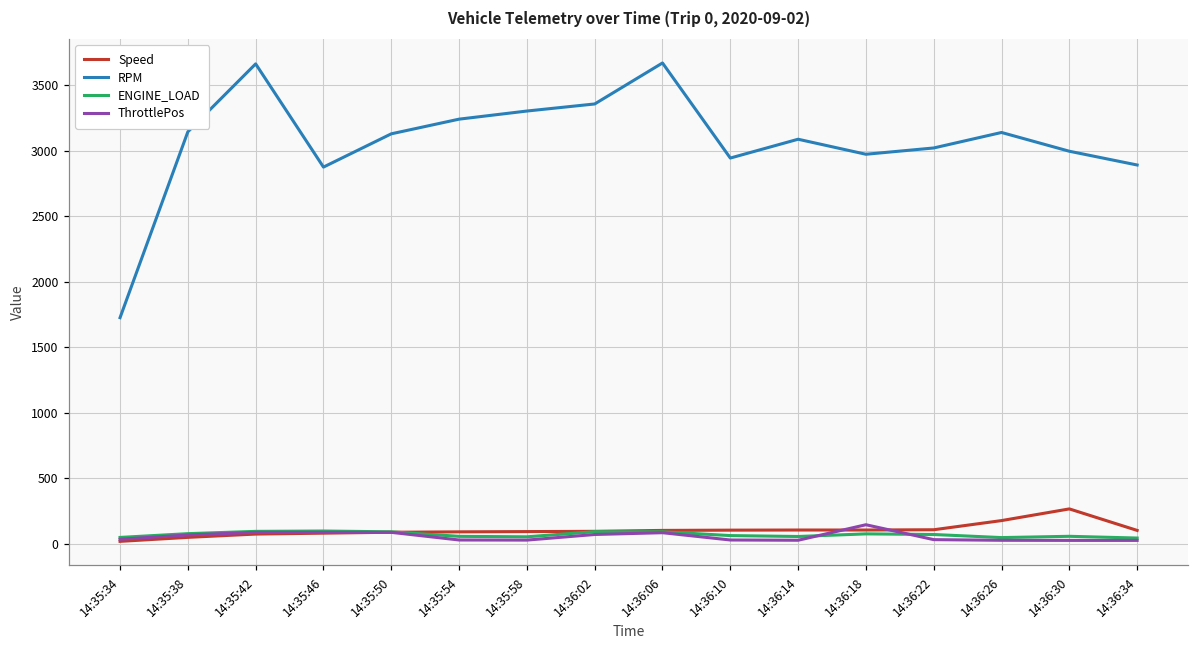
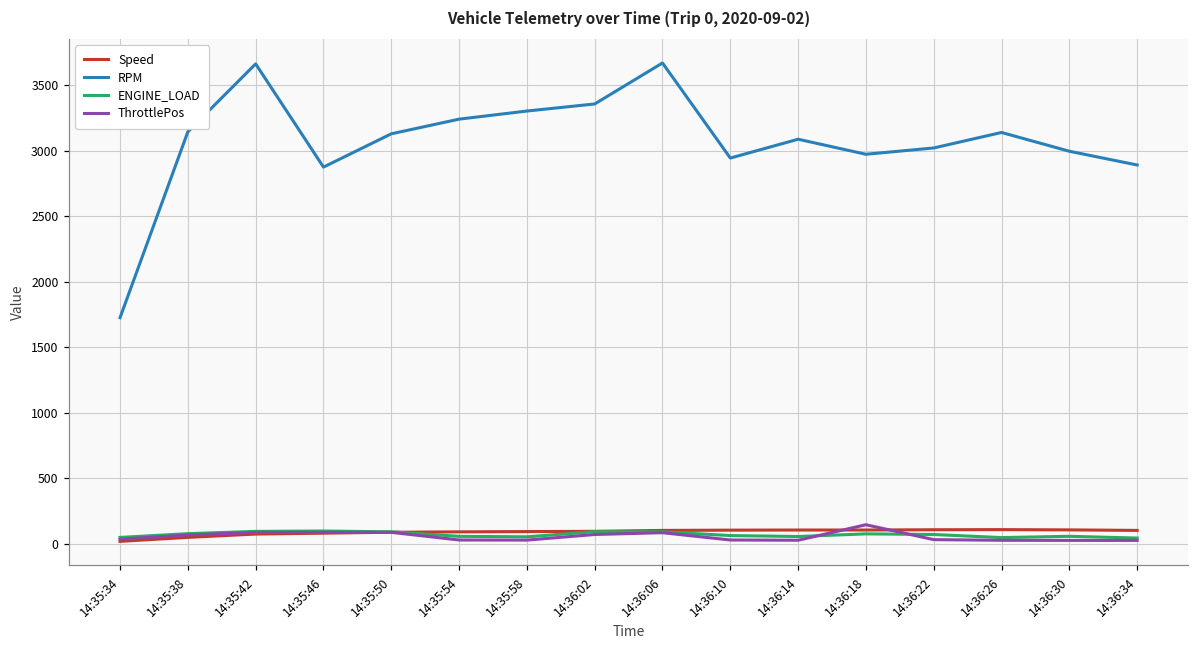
Speed, 14:36:26: 180 -> 110
Speed, 14:36:30: 270 -> 110
